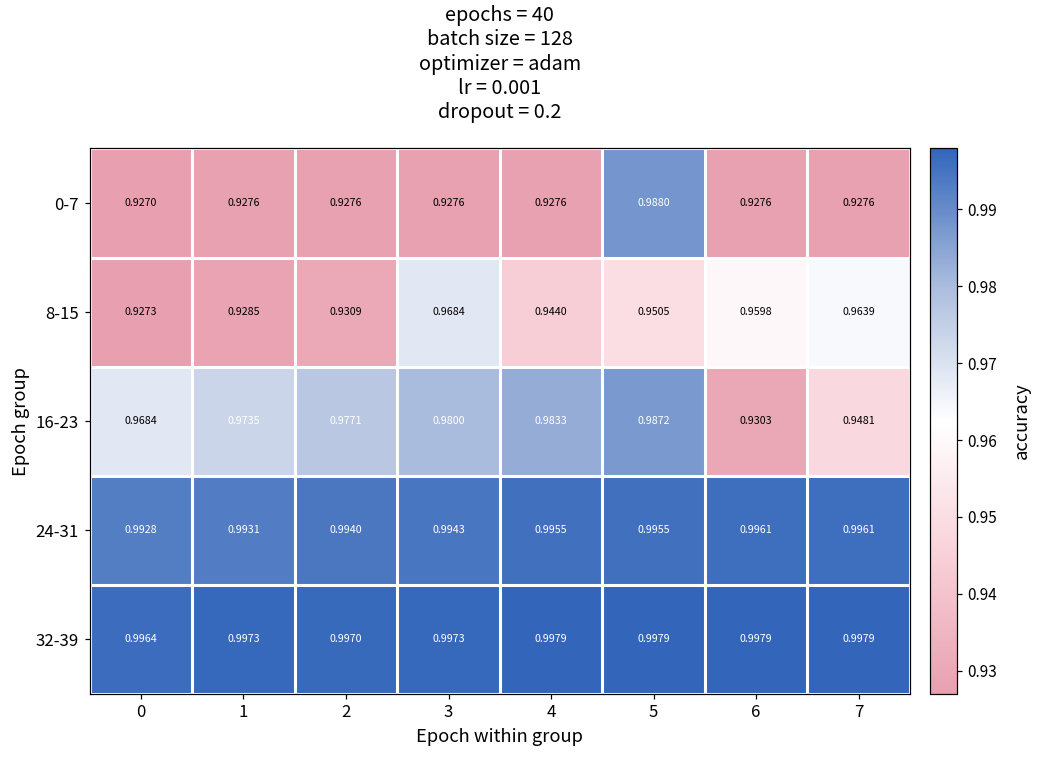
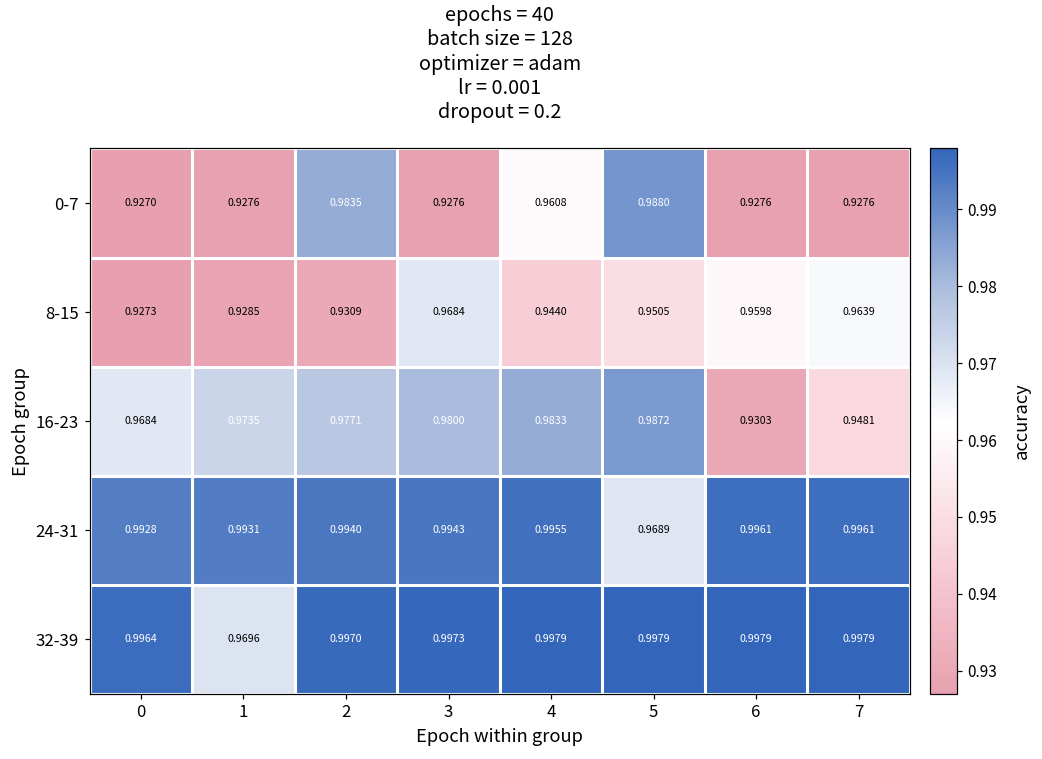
0-7, 2: 0.9276 -> 0.9835
0-7, 4: 0.9276 -> 0.9608
24-31, 5: 0.9955 -> 0.9689
32-39, 1: 0.9973 -> 0.9696
